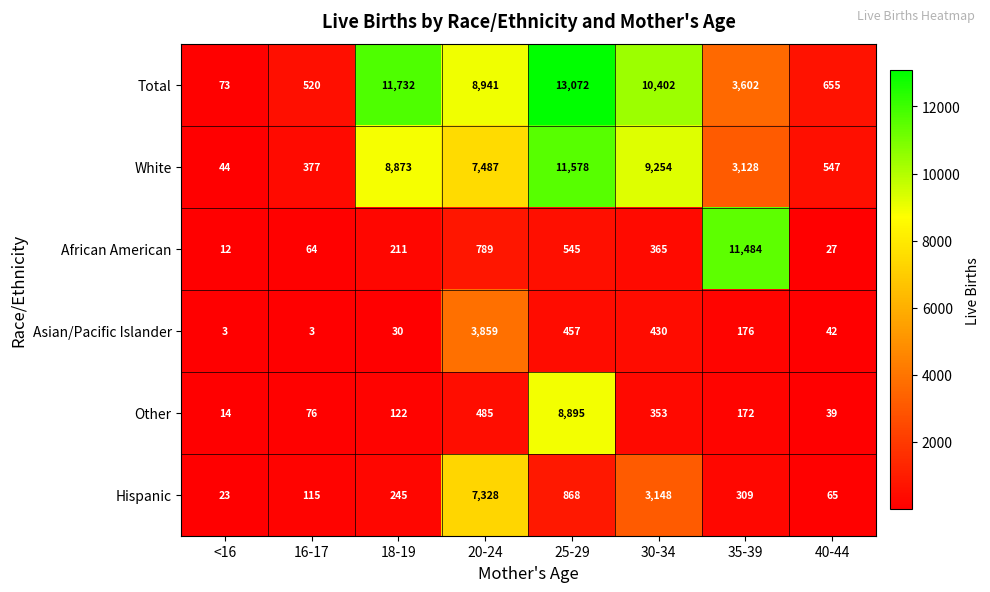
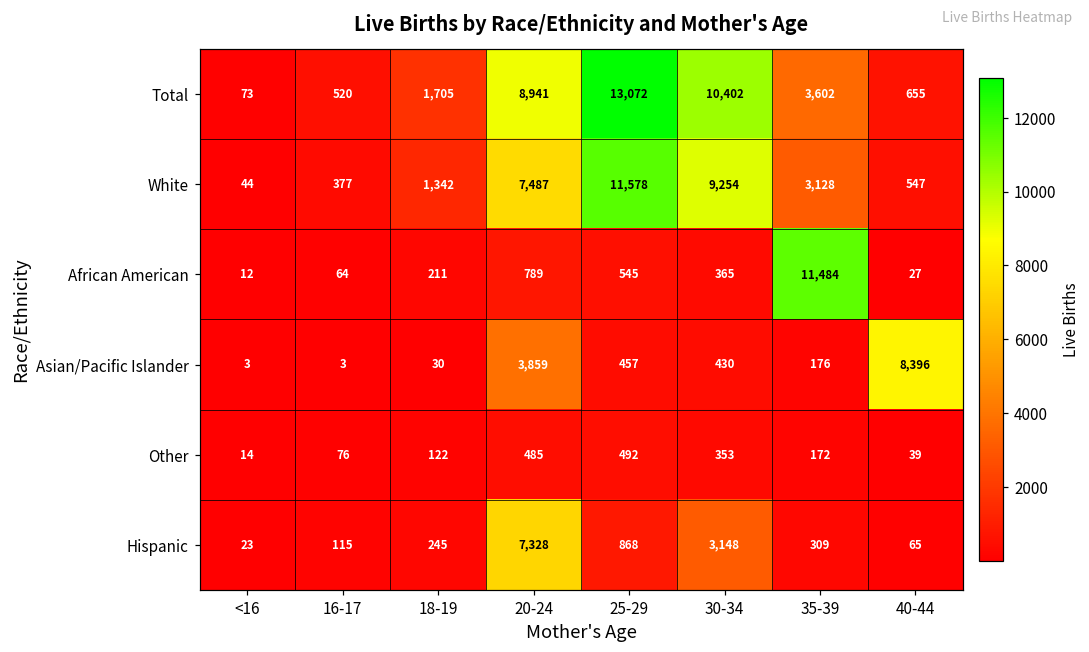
Total, 18-19: 11,732 -> 1,705
White, 18-19: 8,873 -> 1,342
Asian/Pacific Islander, 40-44: 42 -> 8,396
Other, 25-29: 8,895 -> 492
